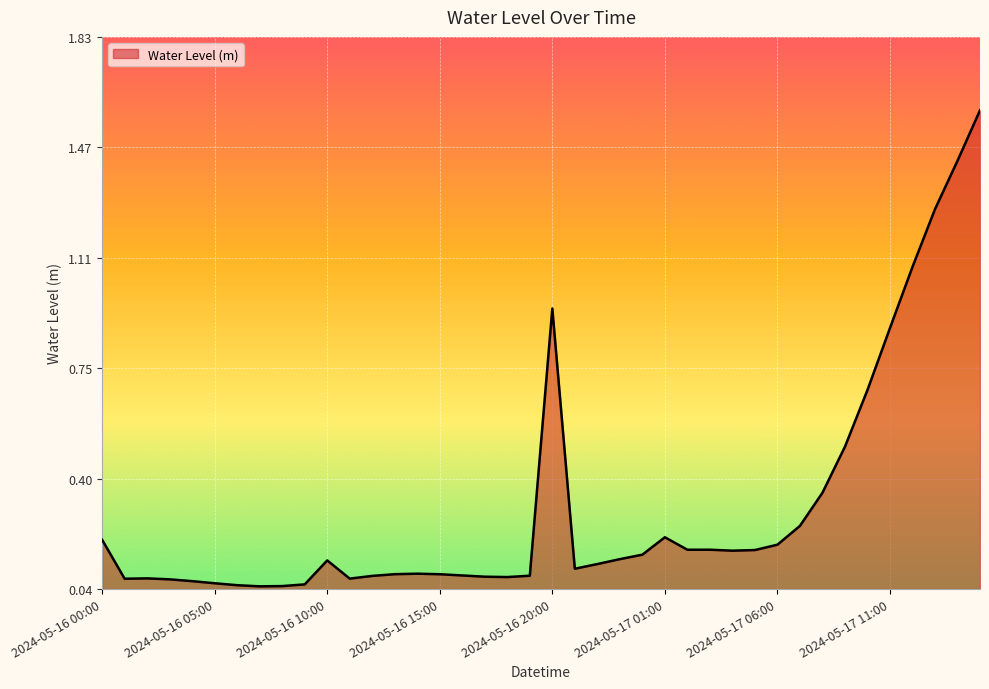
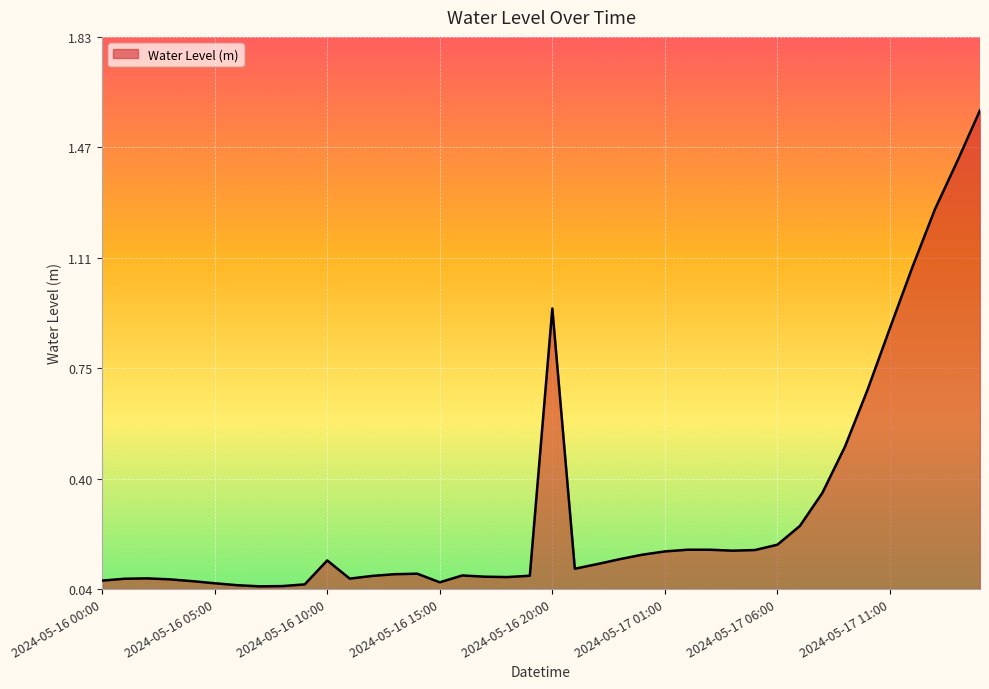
2024-05-16 00:00: 0.20 -> 0.06
2024-05-16 15:00: 0.08 -> 0.06
2024-05-17 01:00: 0.20 -> 0.16
